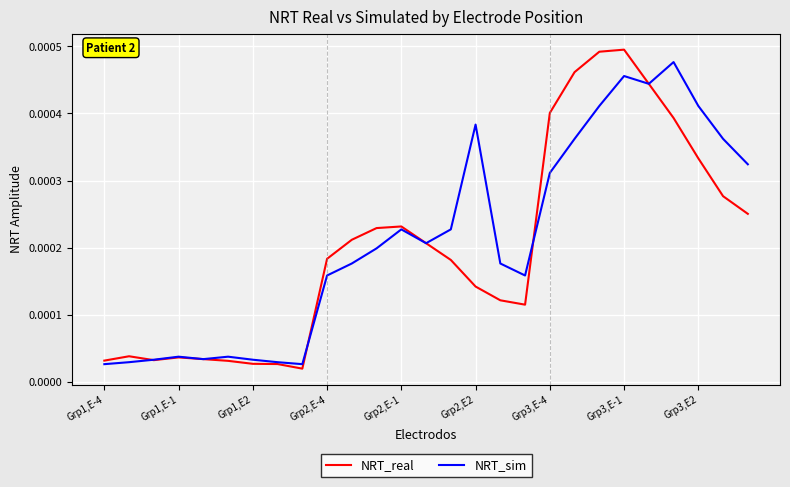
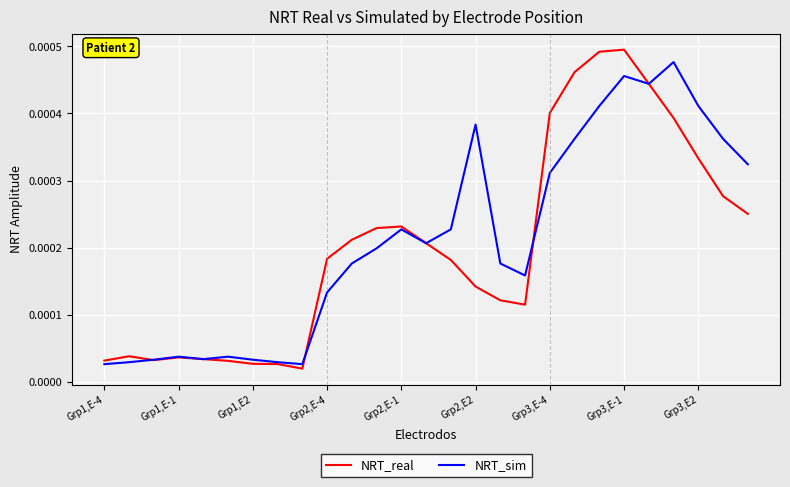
NRT_sim, Grp2,E-4: 0.00016 -> 0.00013
